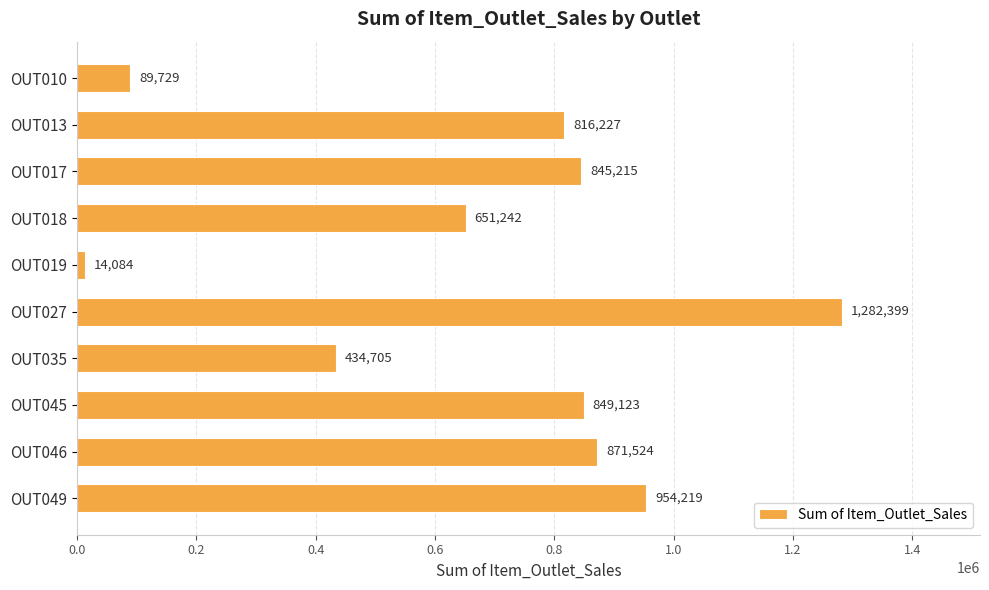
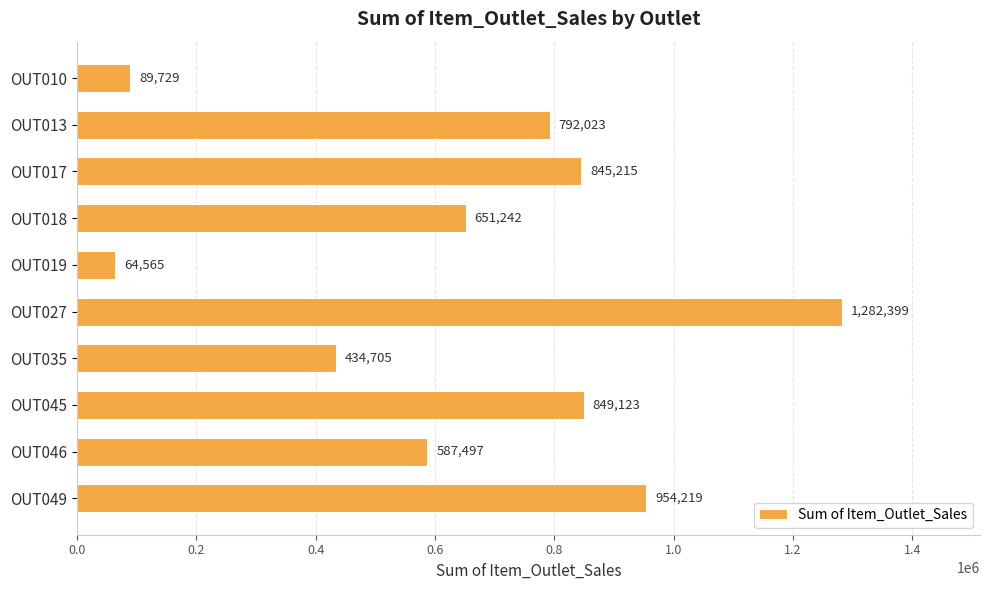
OUT013: 816,227 -> 792,023
OUT019: 14,084 -> 64,565
OUT046: 871,524 -> 587,497
